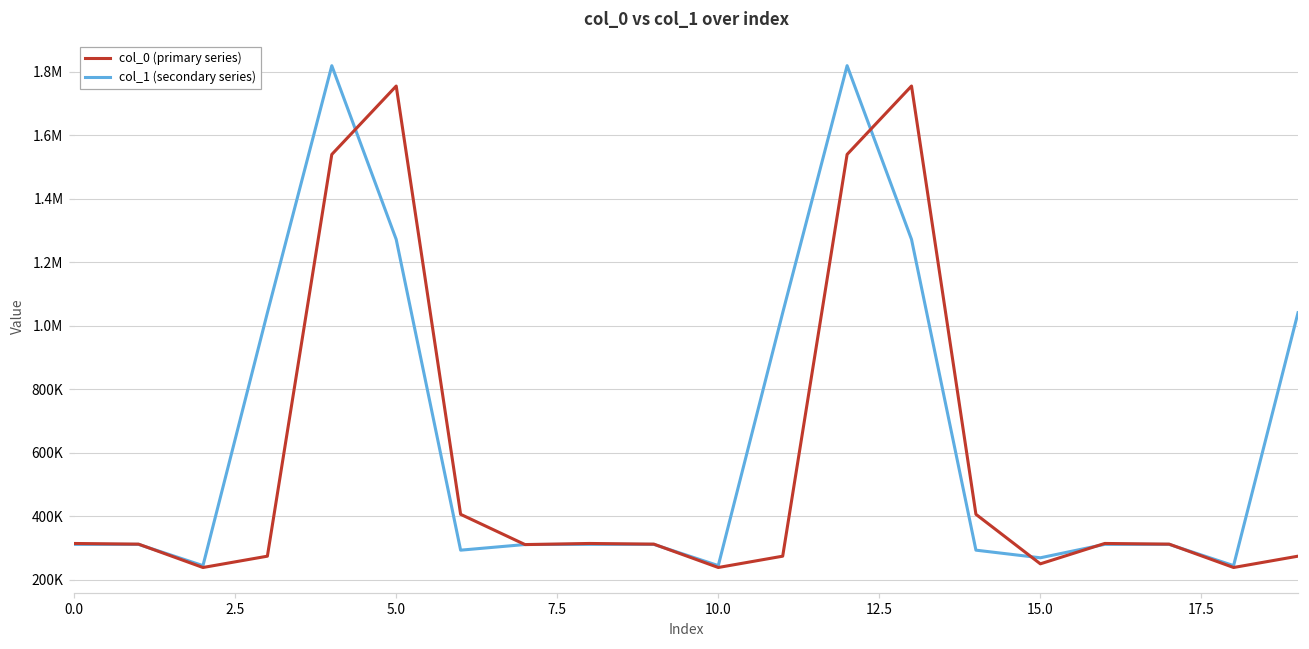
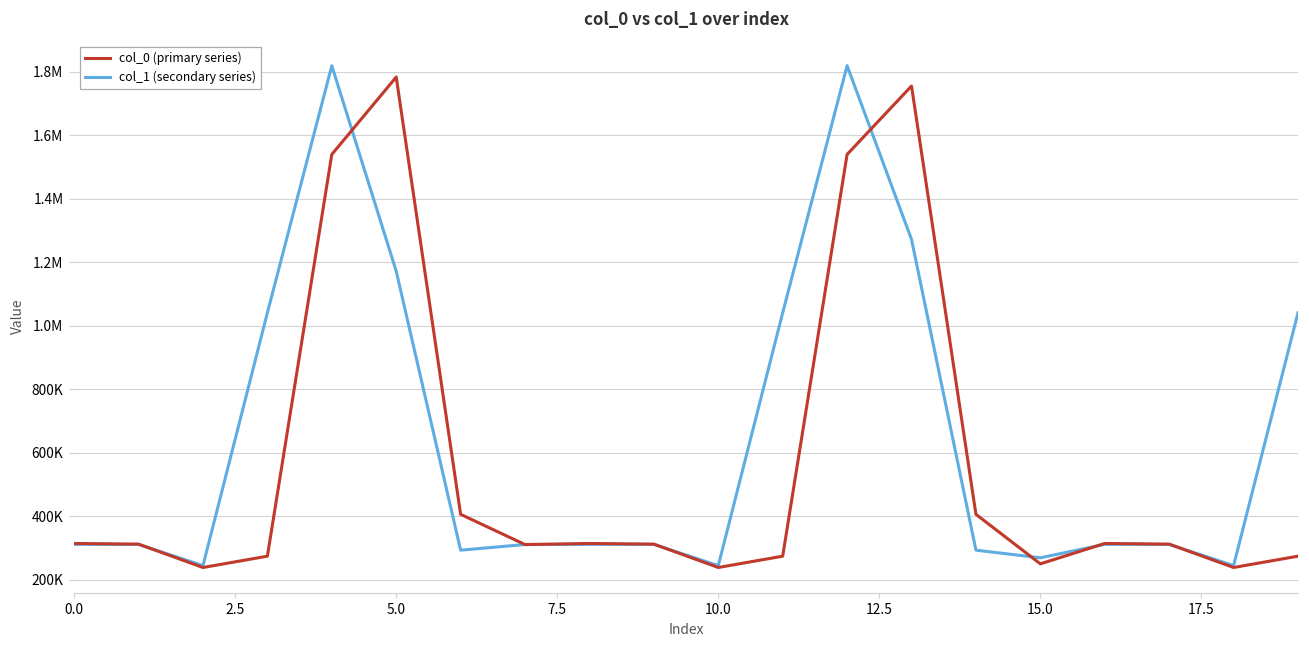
col_0 (primary series), 5.0: 1760000 -> 1780000
col_1 (secondary series), 5.0: 1270000 -> 1170000
